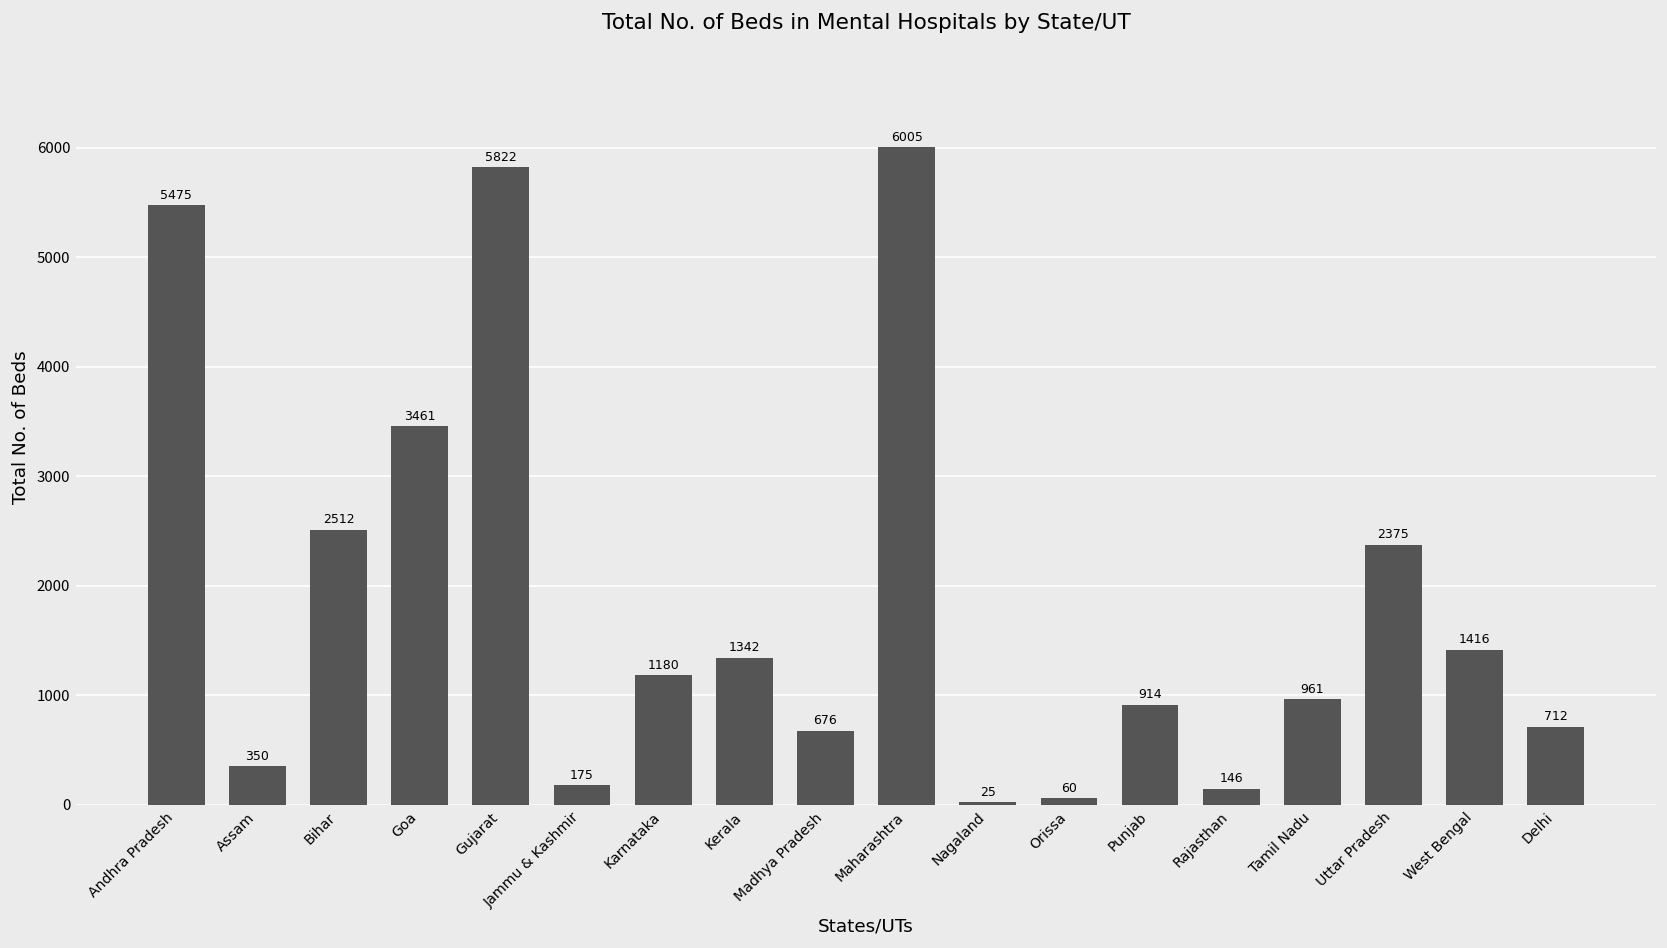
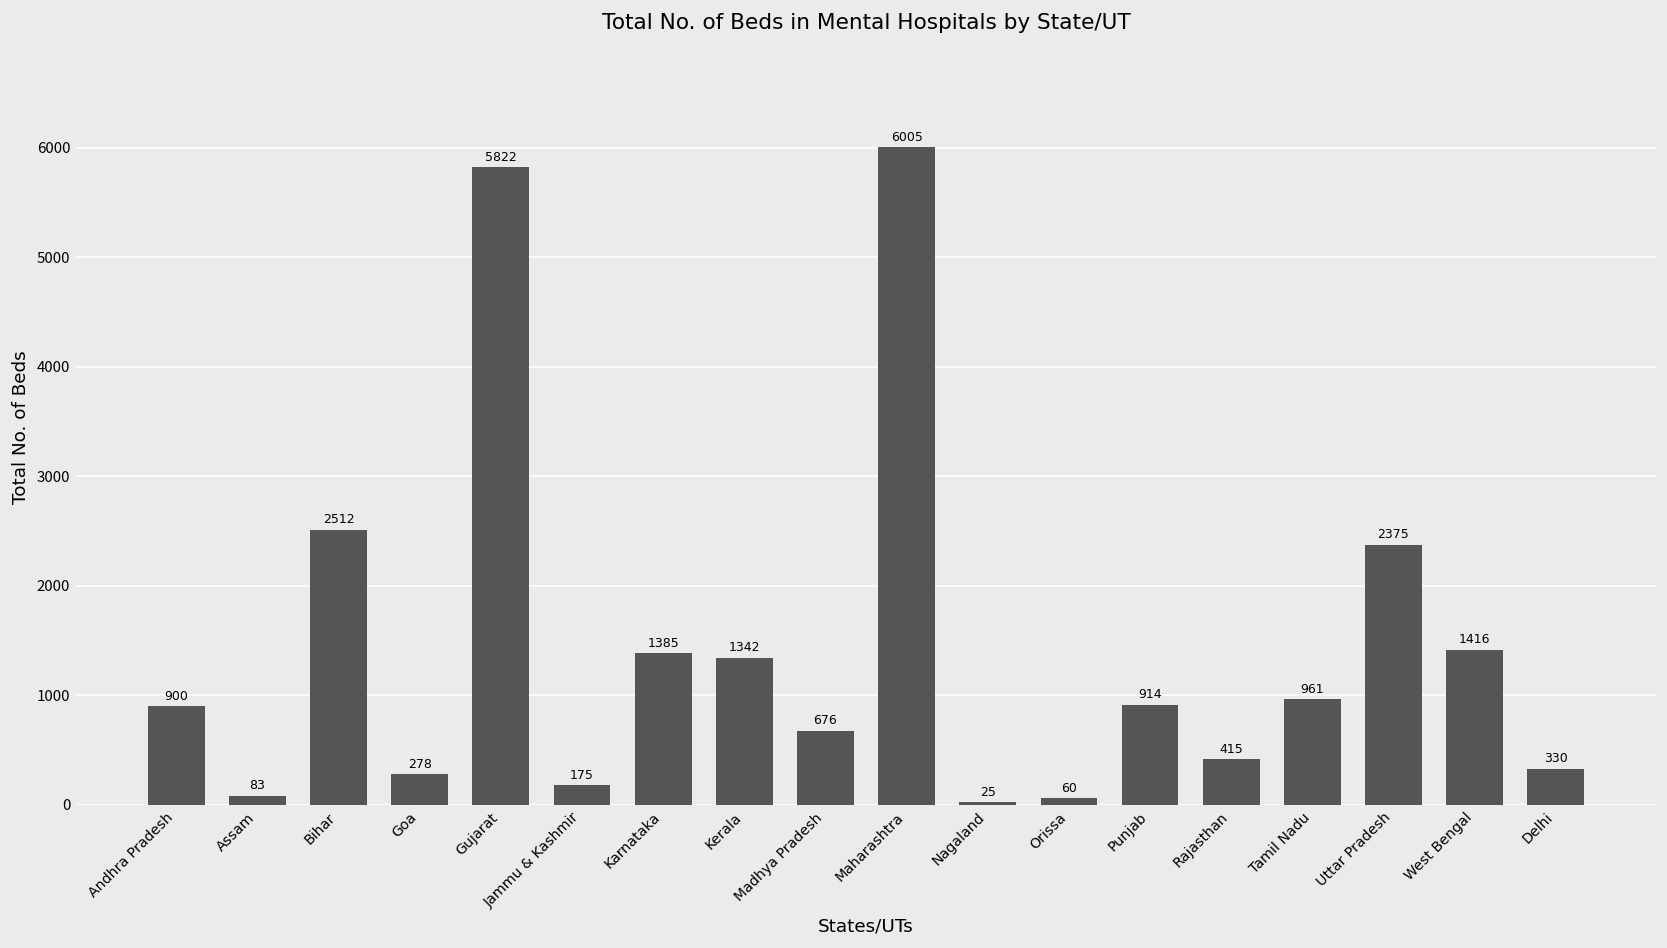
Andhra Pradesh: 5475 -> 900
Assam: 350 -> 83
Goa: 3461 -> 278
Karnataka: 1180 -> 1385
Rajasthan: 146 -> 415
Delhi: 712 -> 330
